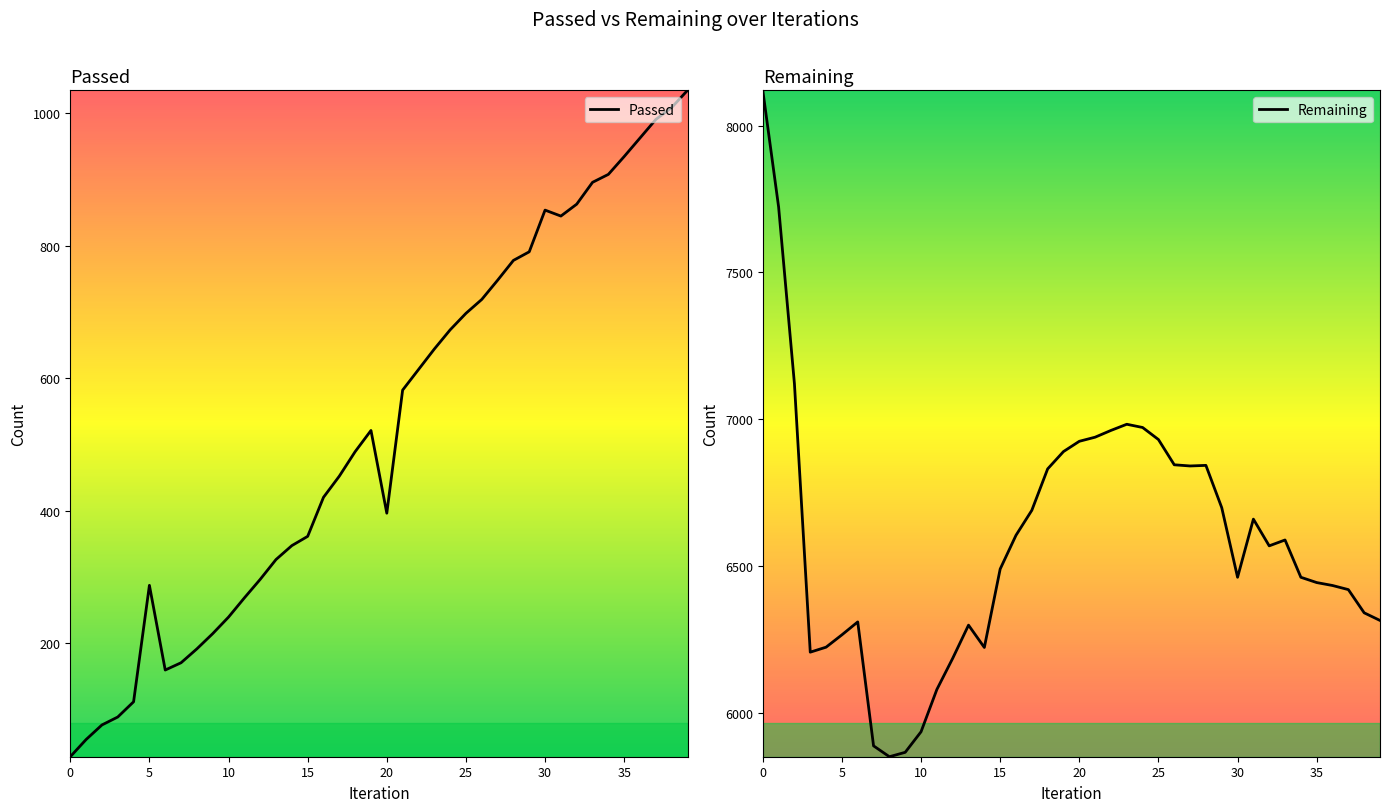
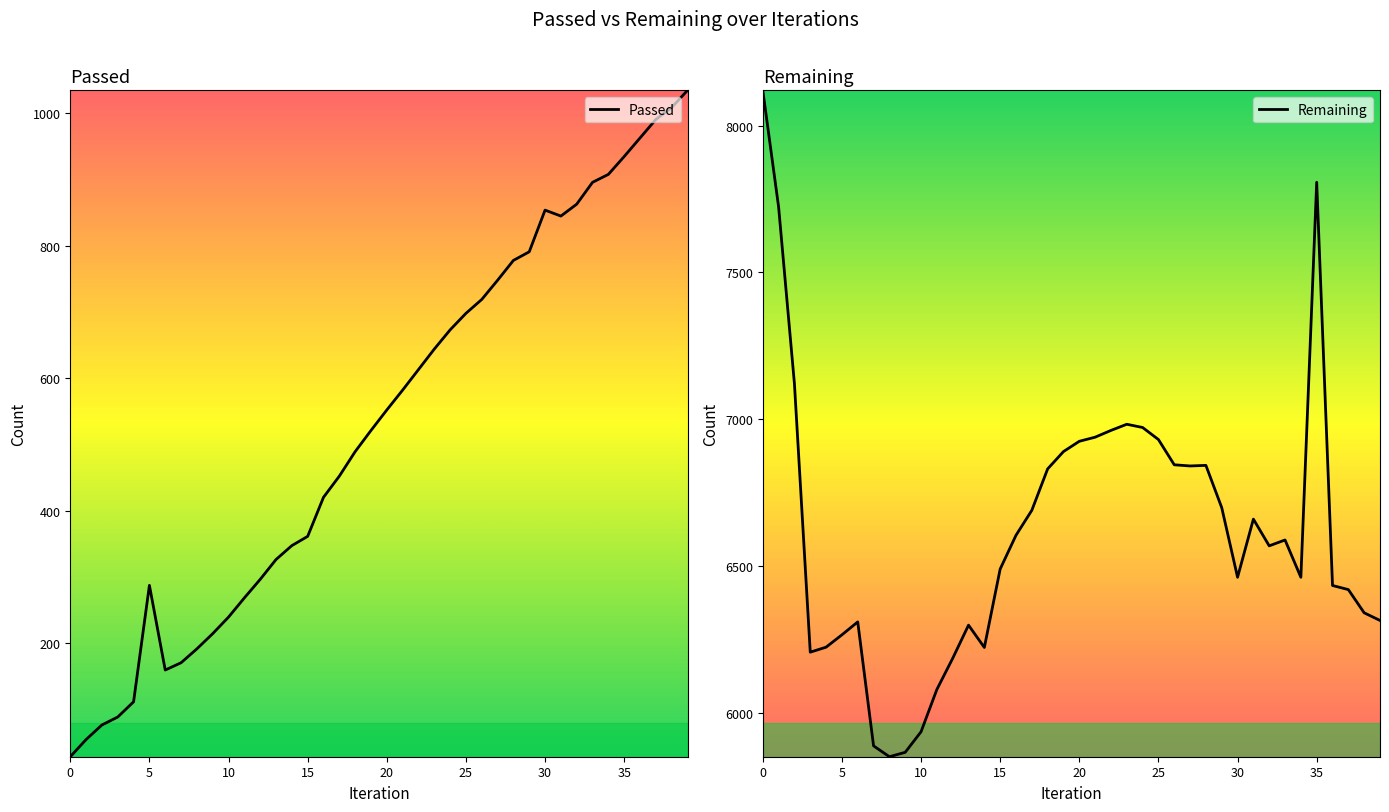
Passed, 20: 400 -> 550
Remaining, 35: 6440 -> 7810
